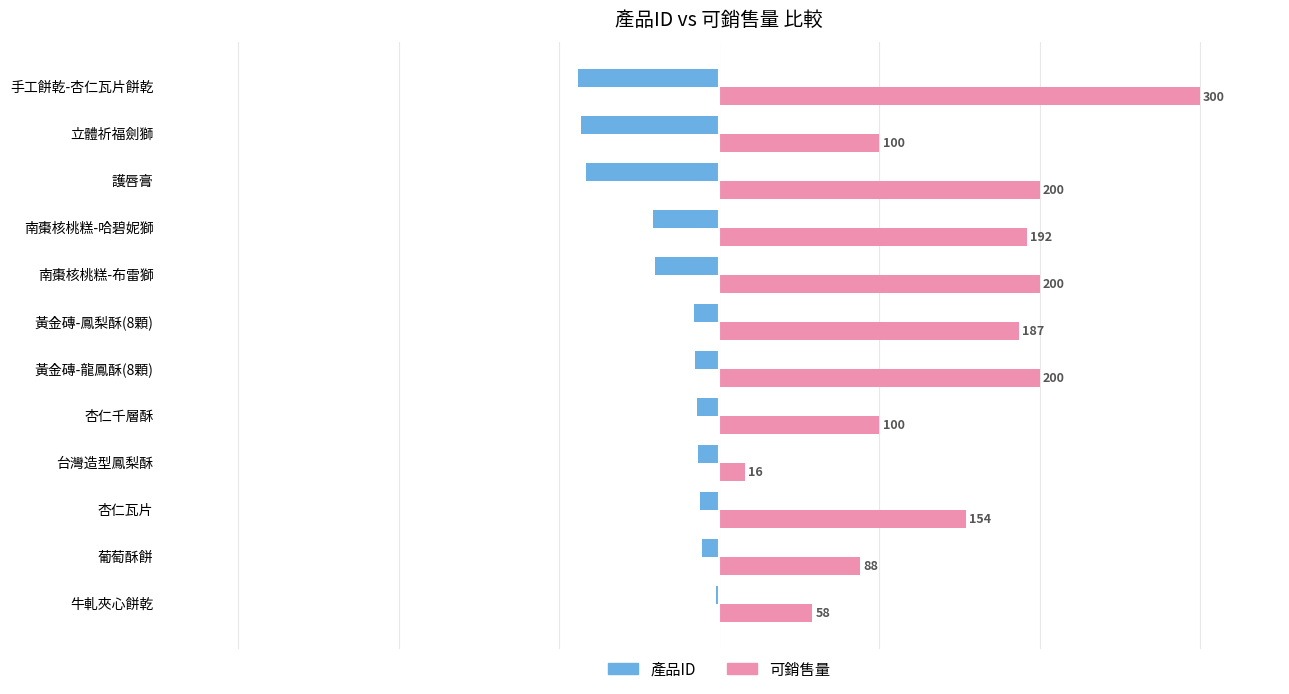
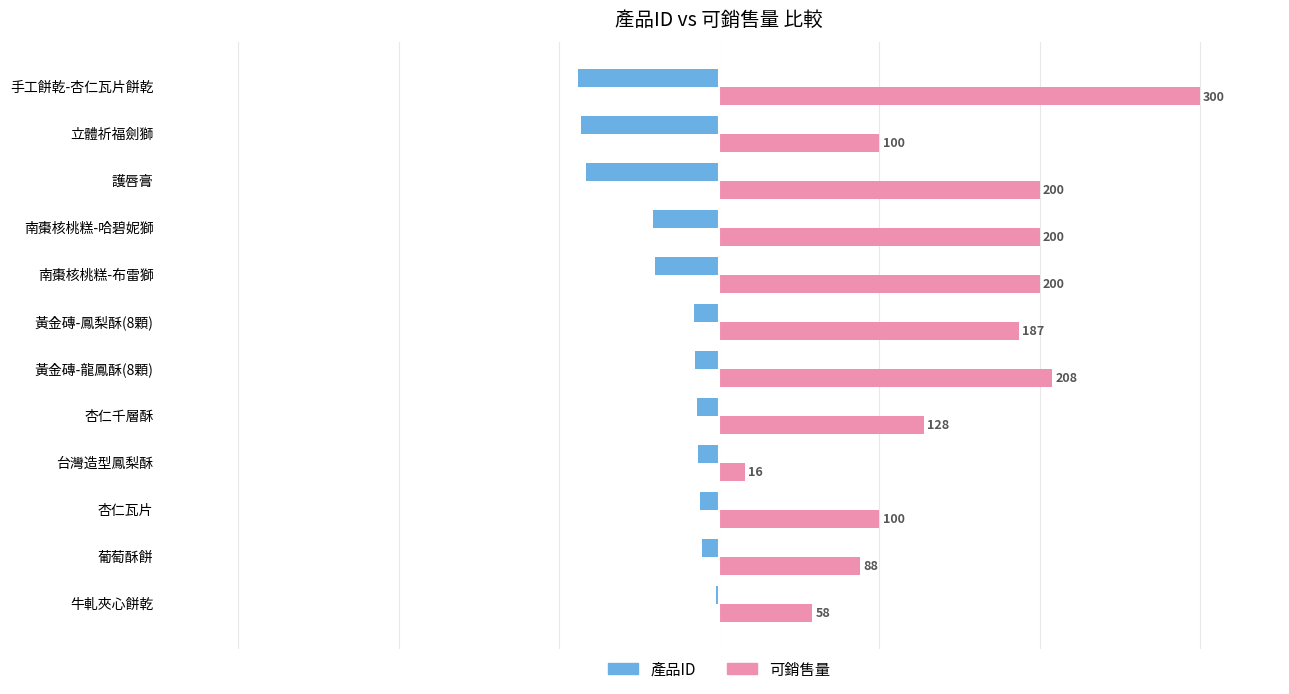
可銷售量, 南棗核桃糕-哈碧妮獅: 192 -> 200
可銷售量, 黃金磚-龍鳳酥(8顆): 200 -> 208
可銷售量, 杏仁千層酥: 100 -> 128
可銷售量, 杏仁瓦片: 154 -> 100
